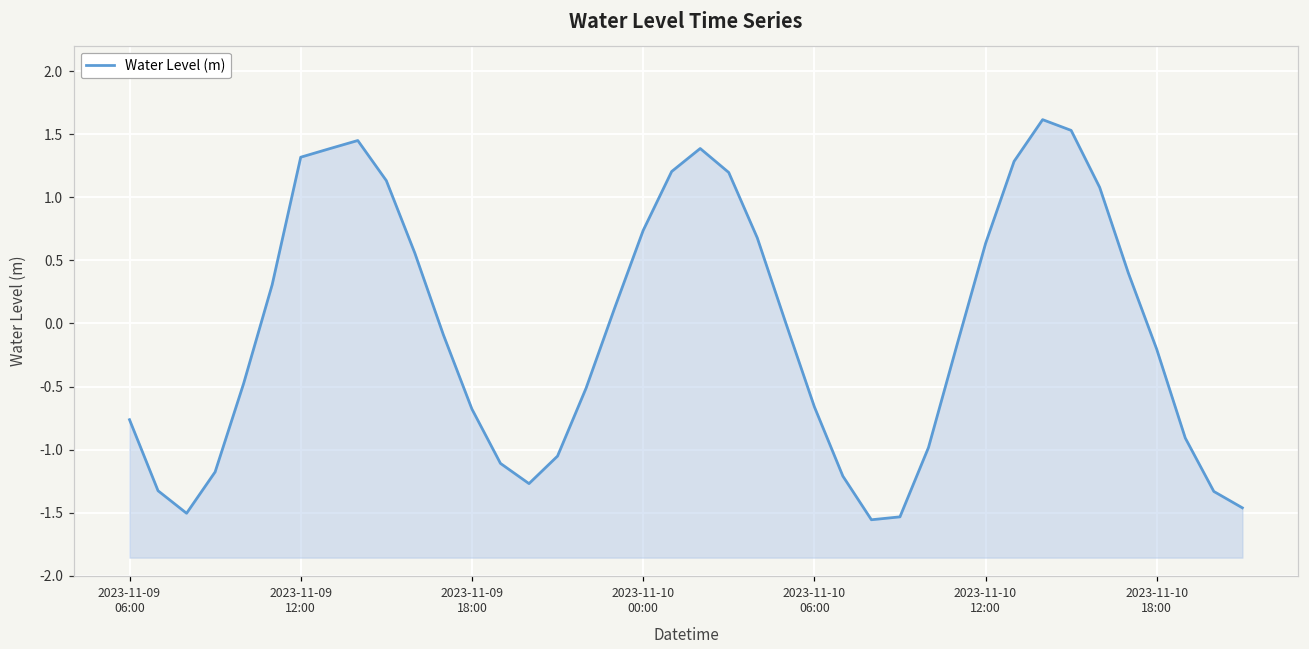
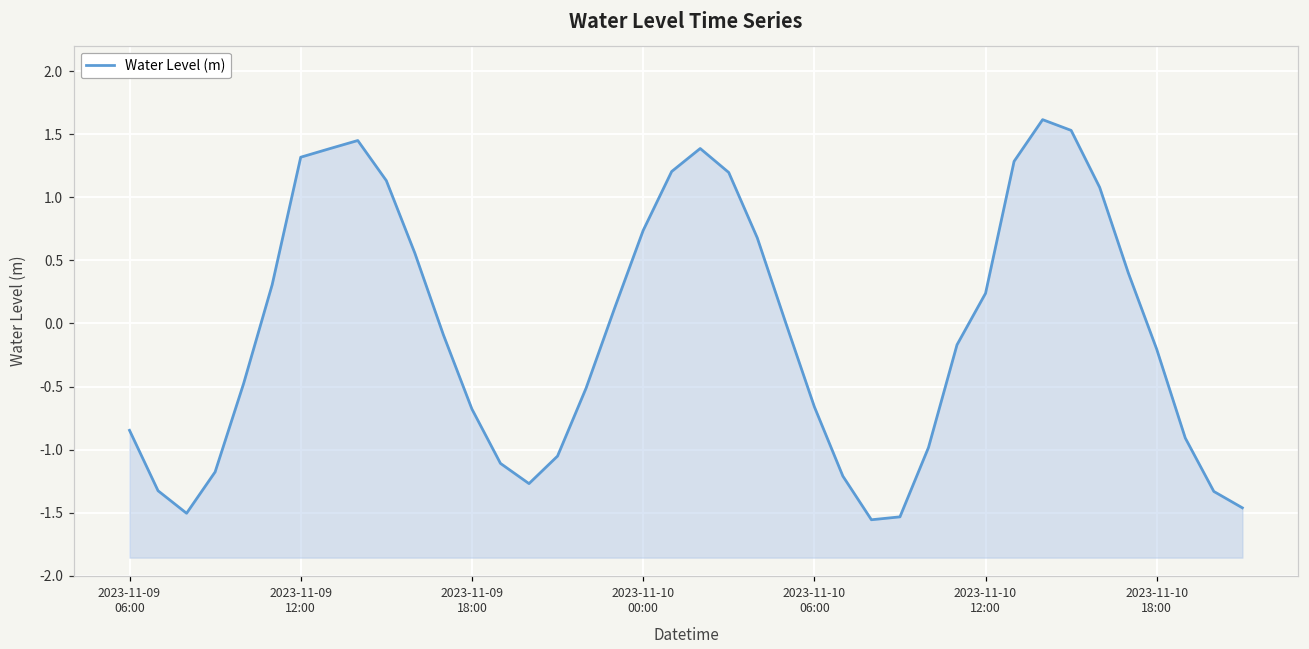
2023-11-09 06:00: -0.76 -> -0.85
2023-11-10 12:00: 0.63 -> 0.24
